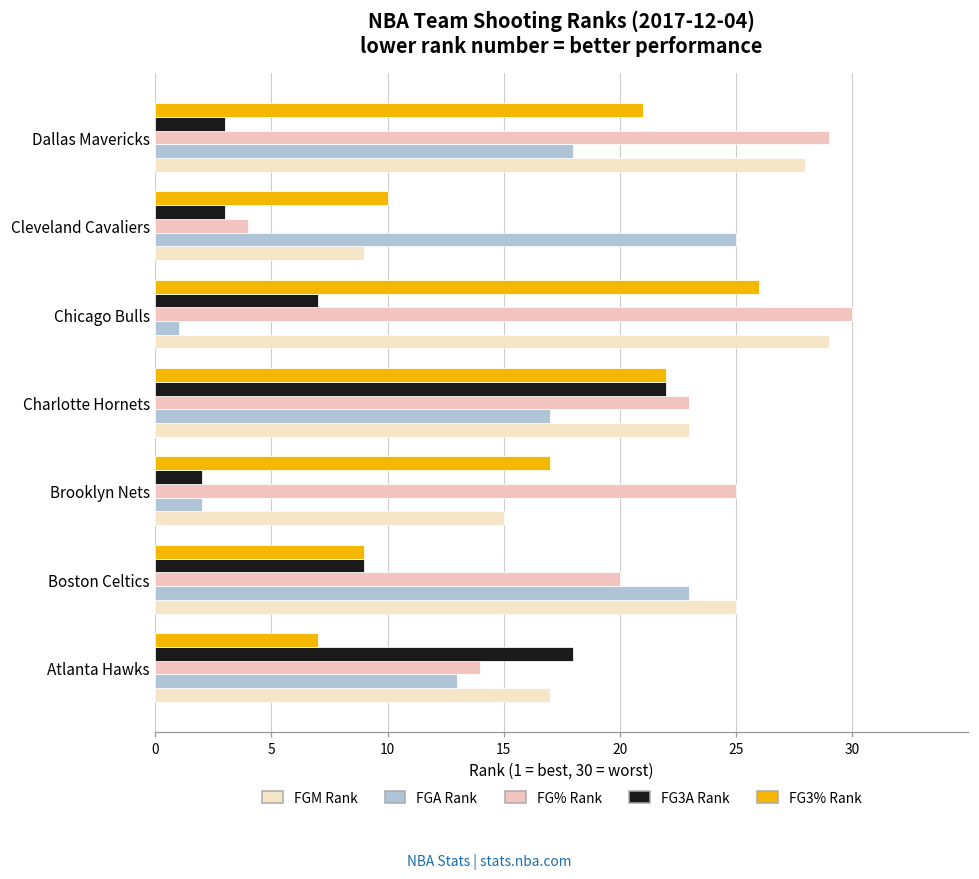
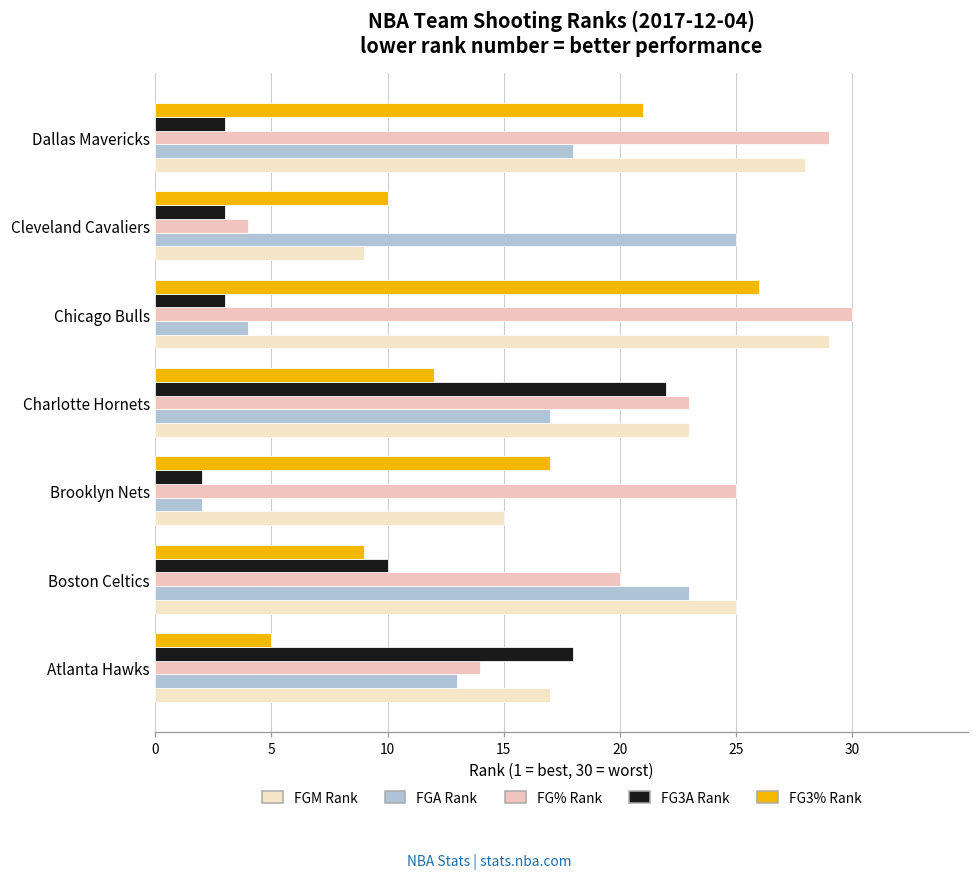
FG3A Rank, Chicago Bulls: 7 -> 3
FGA Rank, Chicago Bulls: 1 -> 4
FG3% Rank, Charlotte Hornets: 22 -> 12
FG3A Rank, Boston Celtics: 9 -> 10
FG3% Rank, Atlanta Hawks: 7 -> 5
